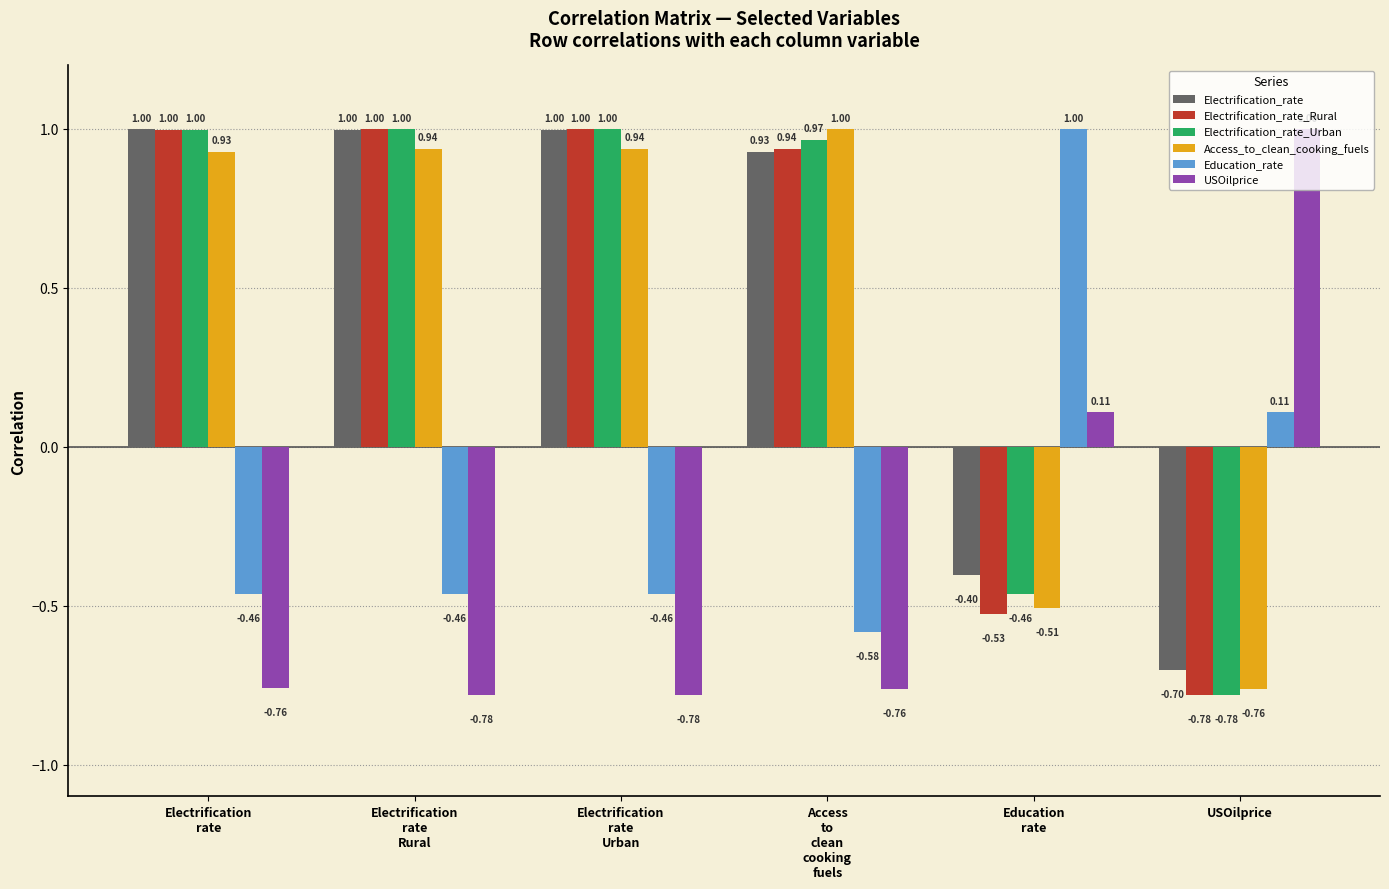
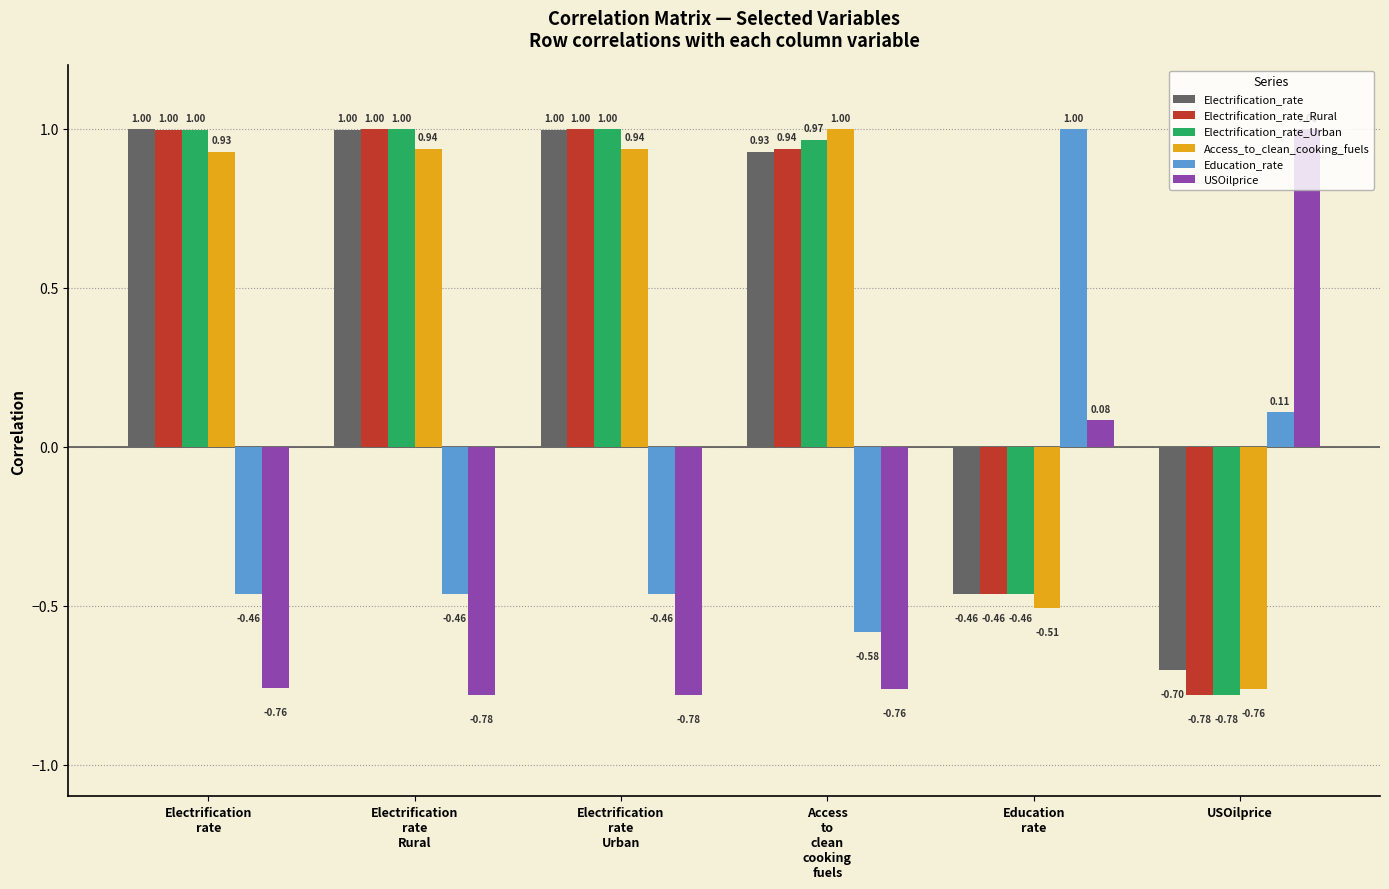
Electrification_rate, Education rate: -0.40 -> -0.46
Electrification_rate_Rural, Education rate: -0.53 -> -0.46
USOilprice, Education rate: 0.11 -> 0.08
